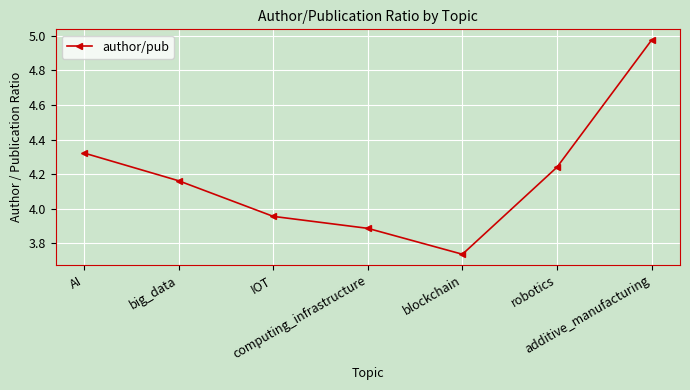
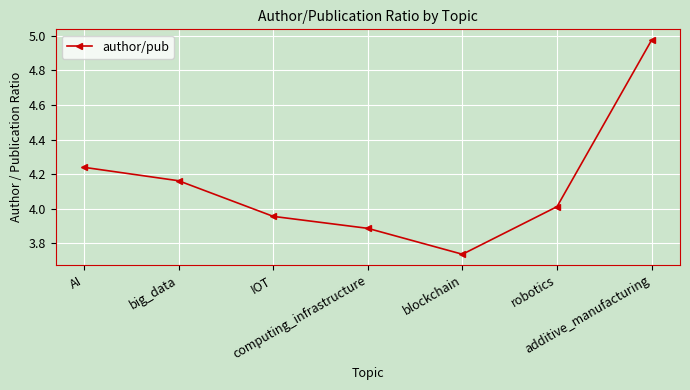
AI: 4.32 -> 4.24
robotics: 4.24 -> 4.01
